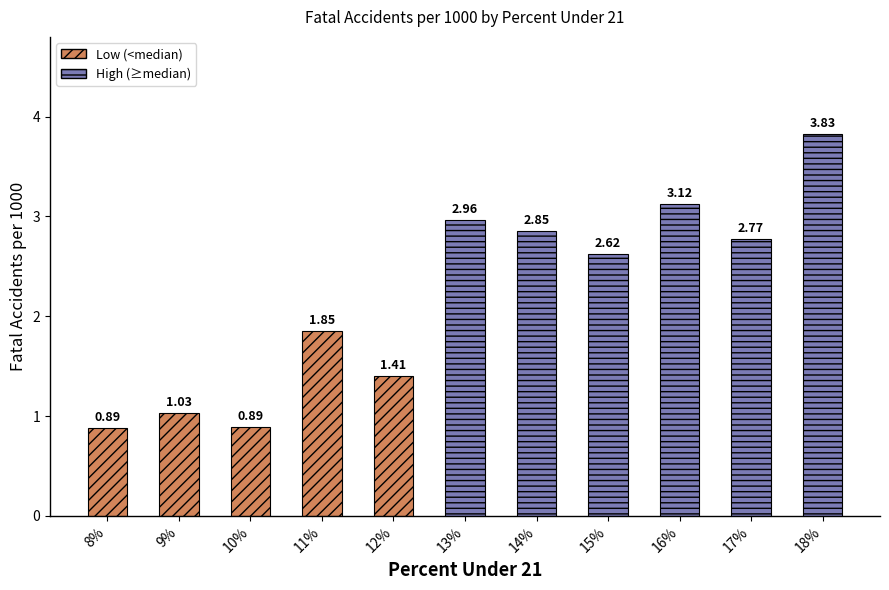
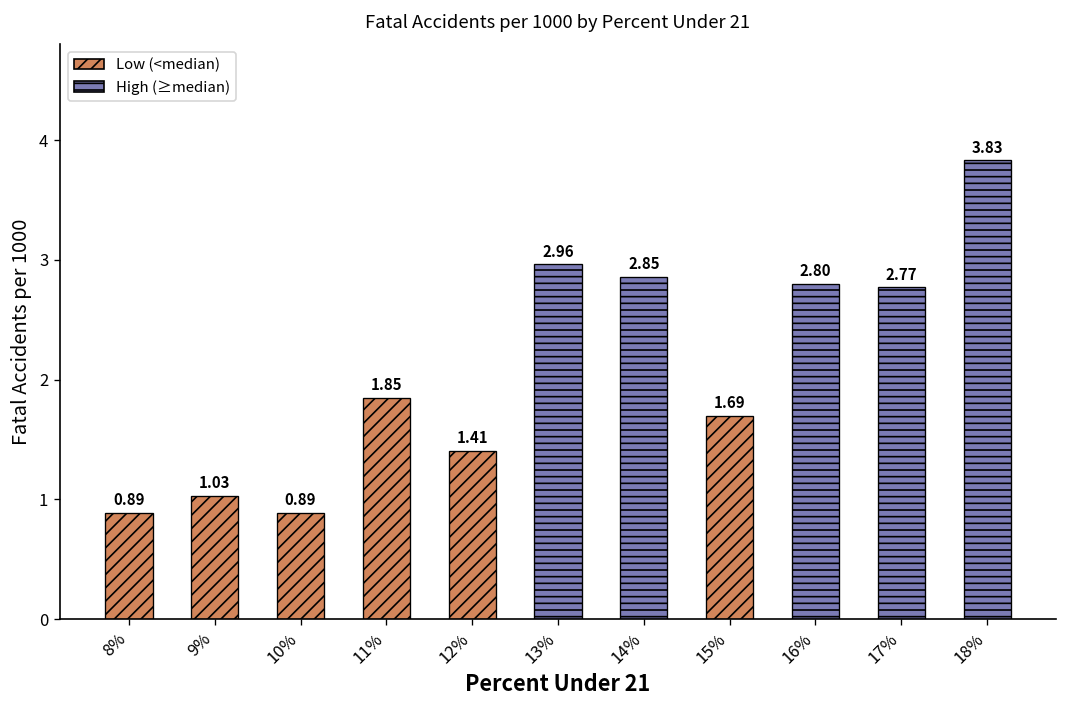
15%: 2.62 -> 1.69
16%: 3.12 -> 2.80
